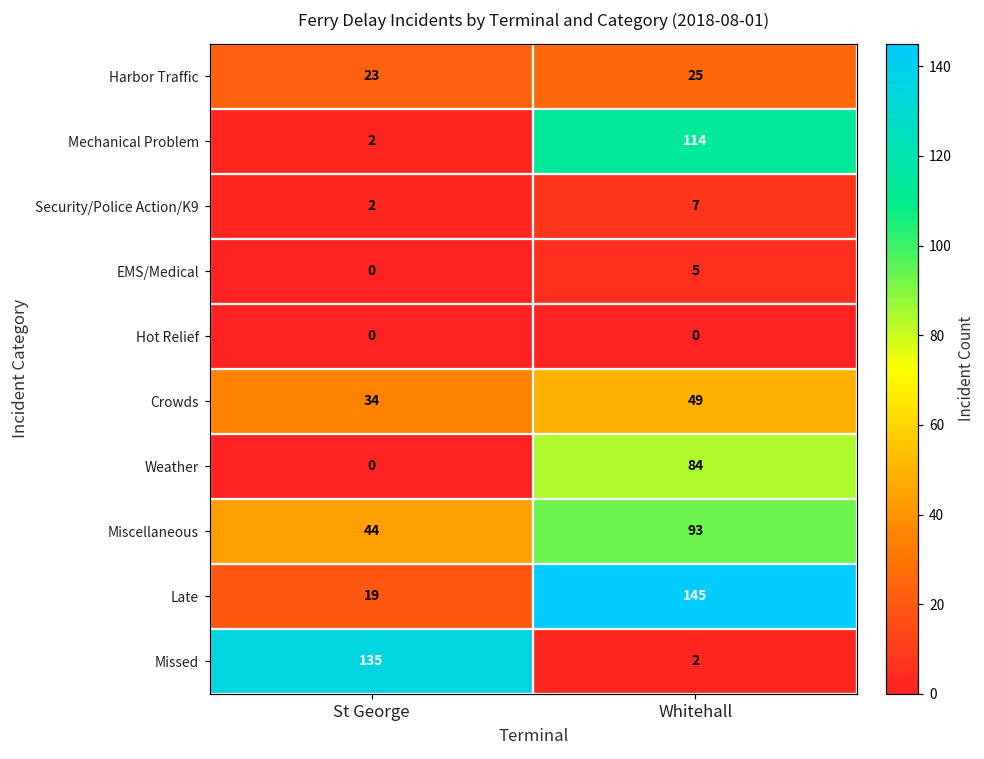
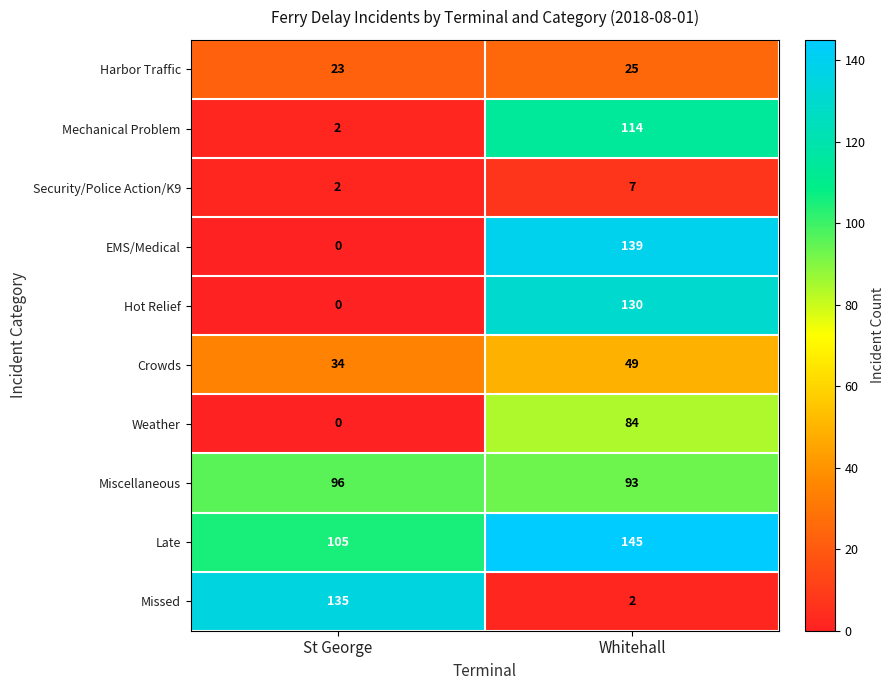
EMS/Medical, Whitehall: 5 -> 139
Hot Relief, Whitehall: 0 -> 130
Miscellaneous, St George: 44 -> 96
Late, St George: 19 -> 105
